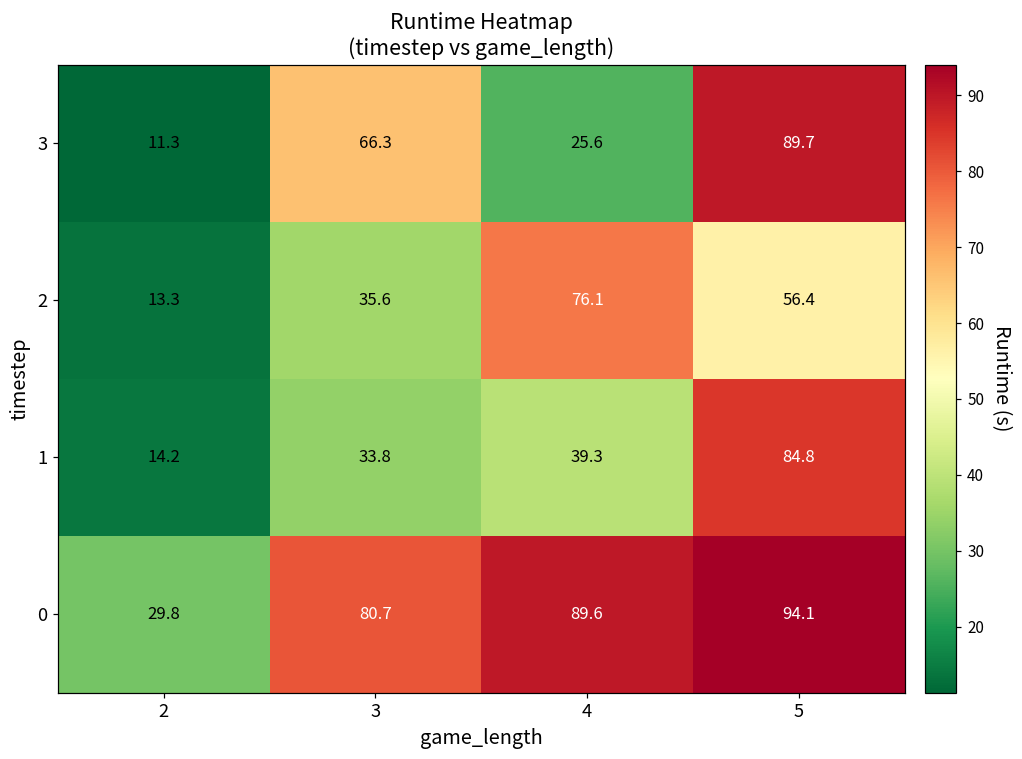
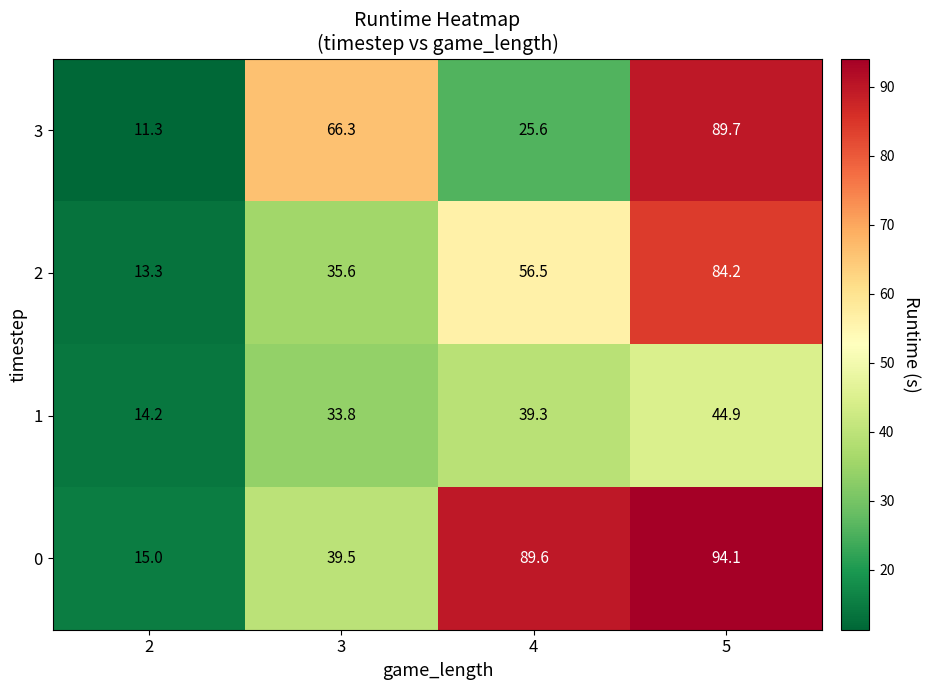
2, 4: 76.1 -> 56.5
2, 5: 56.4 -> 84.2
1, 5: 84.8 -> 44.9
0, 2: 29.8 -> 15.0
0, 3: 80.7 -> 39.5
